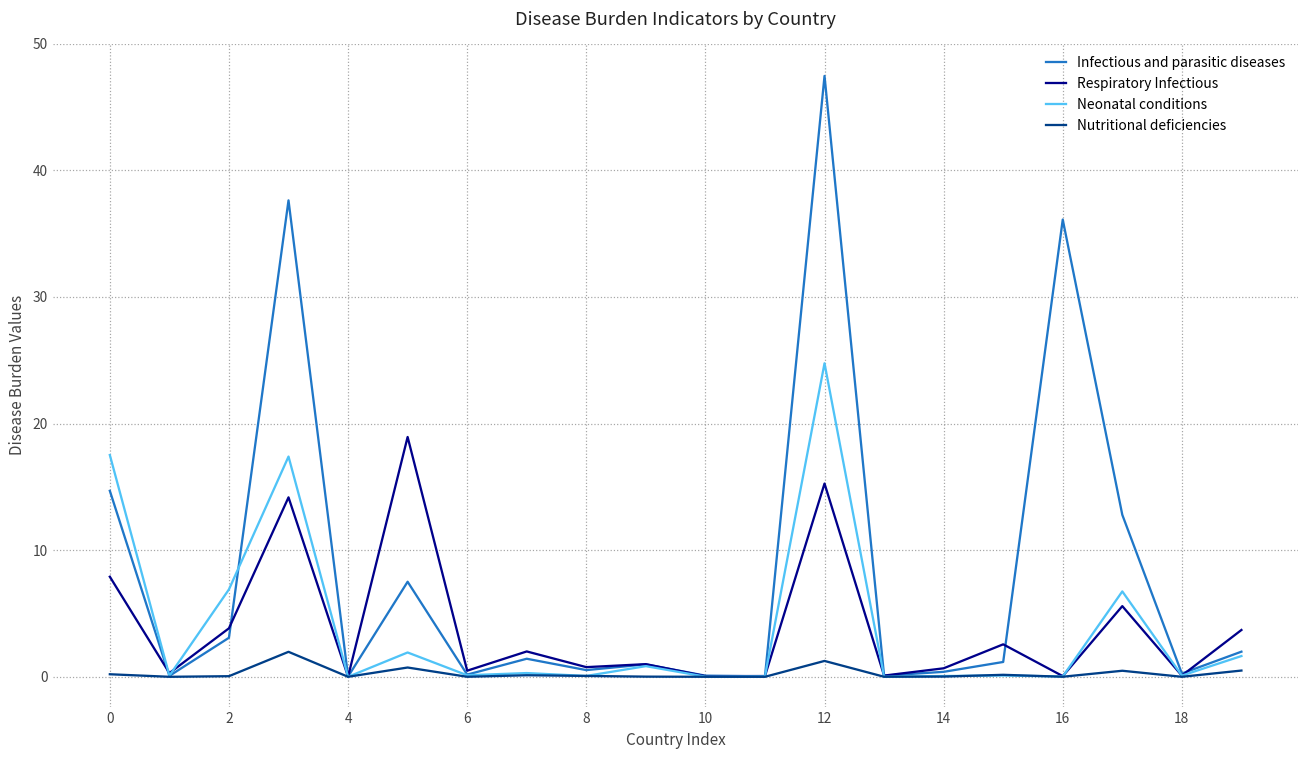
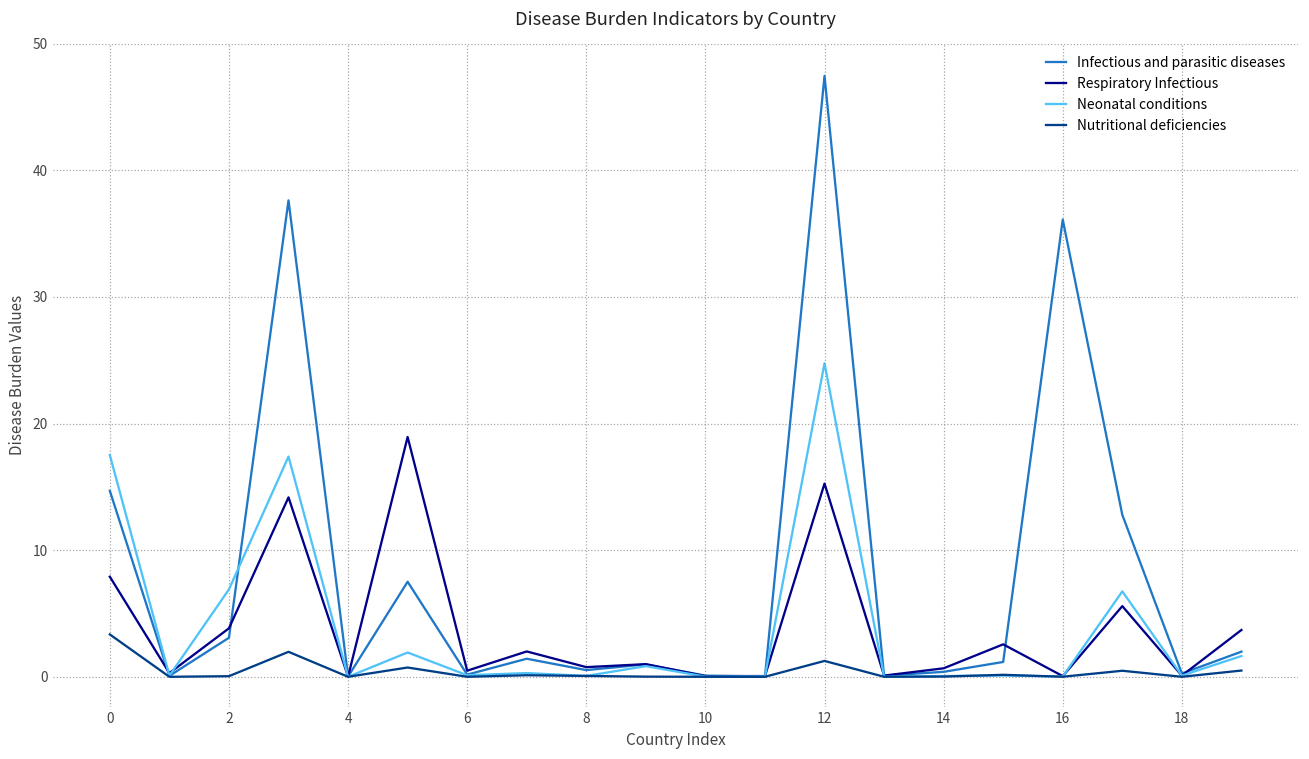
Nutritional deficiencies, 0: 0.2 -> 3.3
